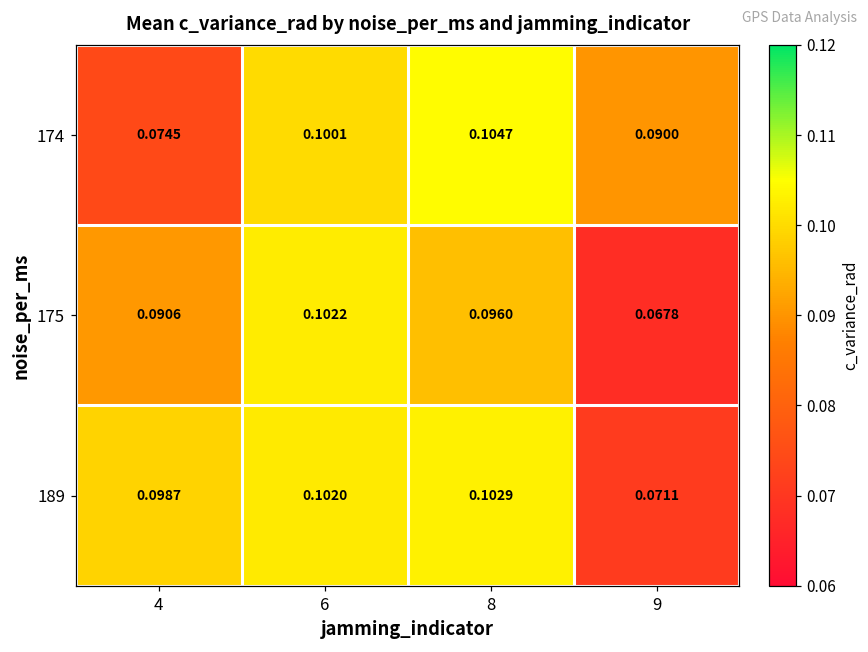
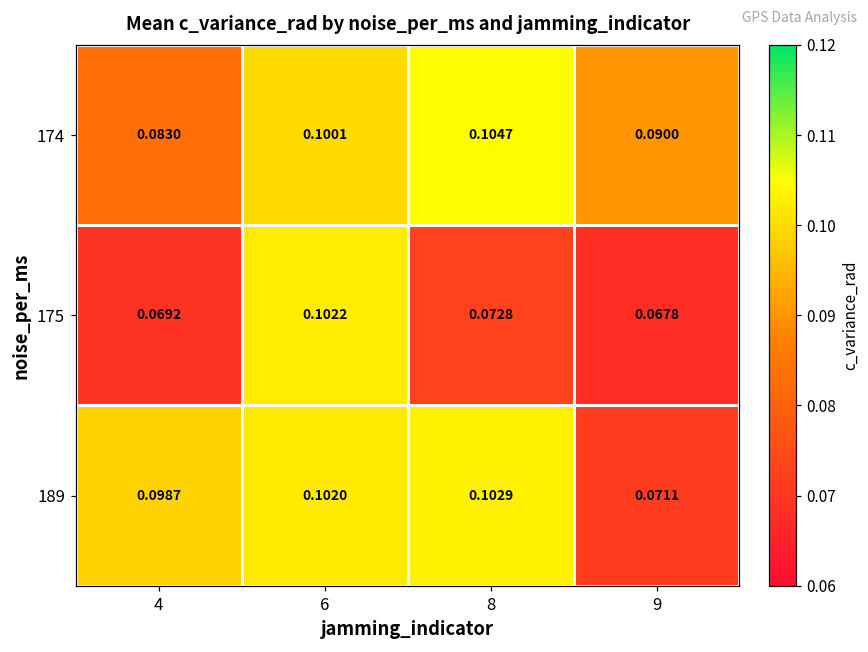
174, 4: 0.0745 -> 0.0830
175, 4: 0.0906 -> 0.0692
175, 8: 0.0960 -> 0.0728
